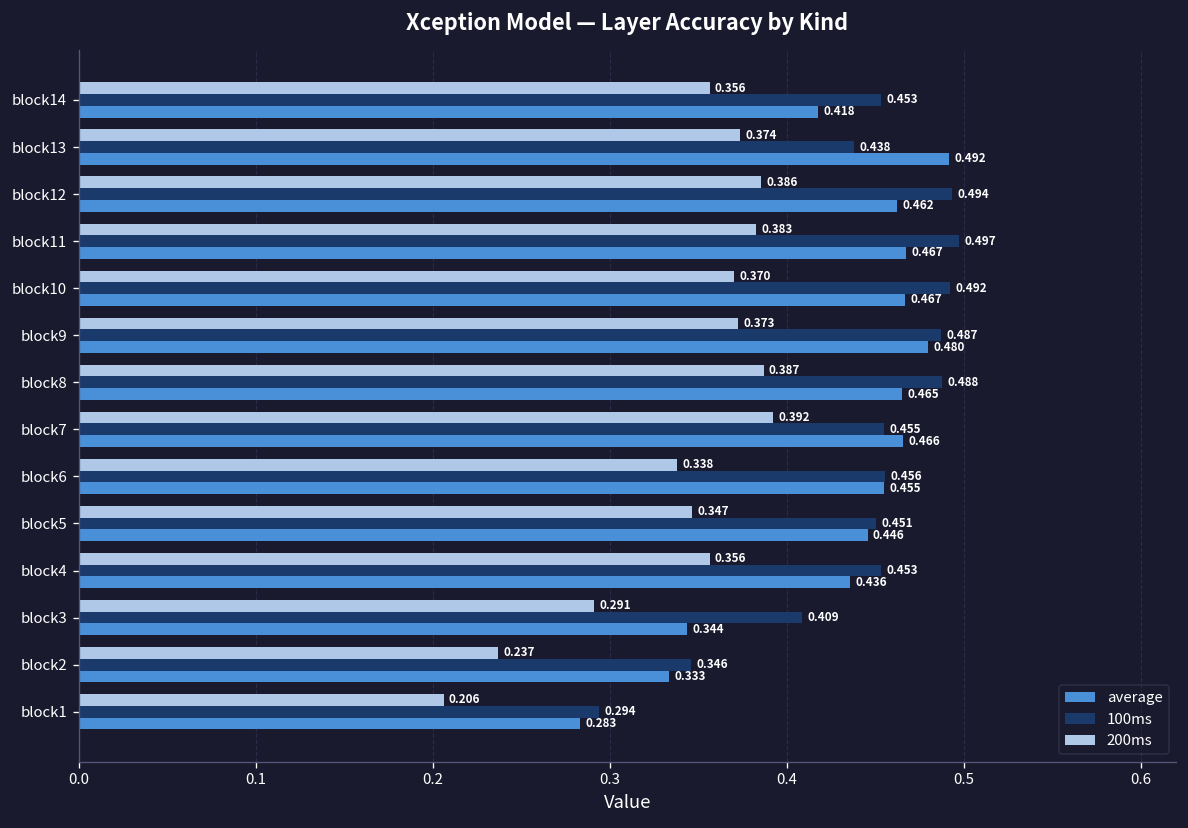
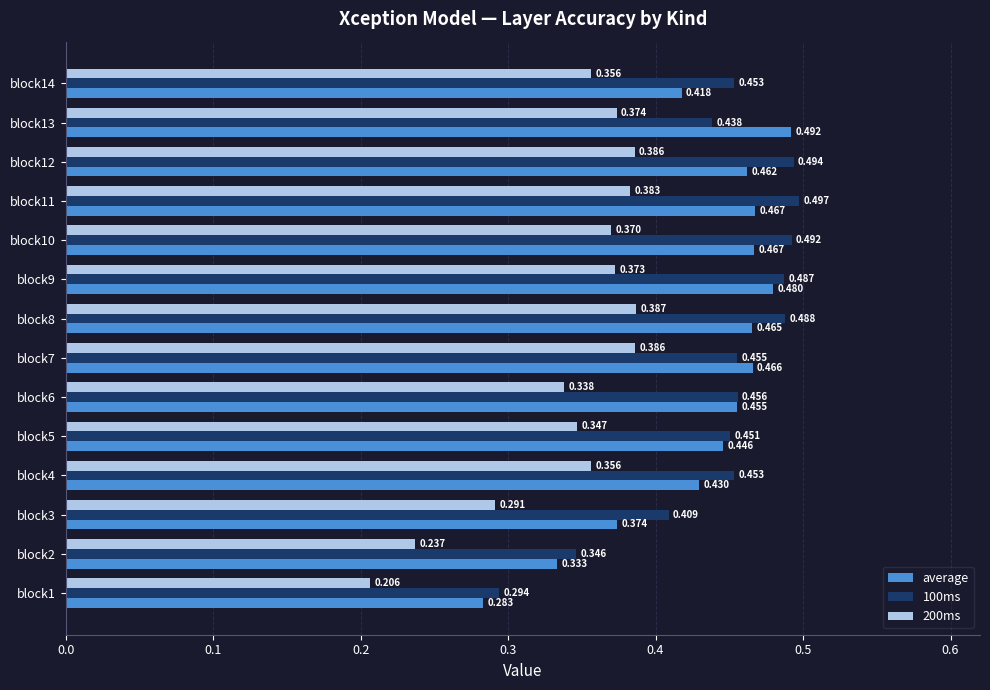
200ms, block7: 0.392 -> 0.386
average, block4: 0.436 -> 0.430
average, block3: 0.344 -> 0.374
